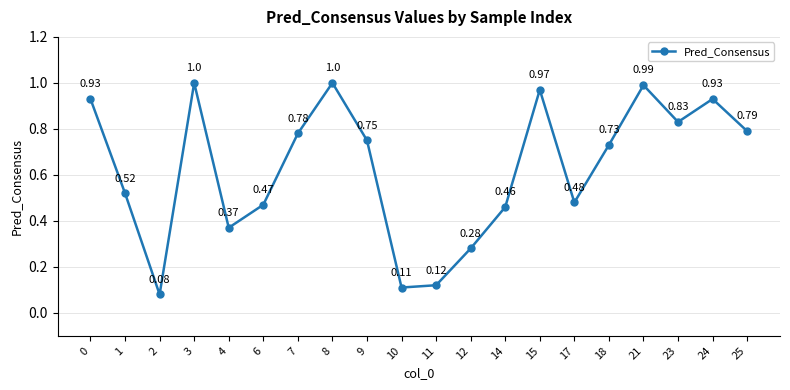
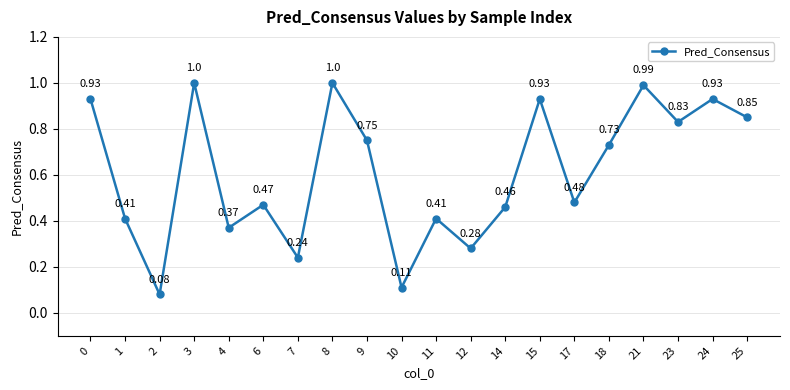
1: 0.52 -> 0.41
7: 0.78 -> 0.24
11: 0.12 -> 0.41
15: 0.97 -> 0.93
25: 0.79 -> 0.85
